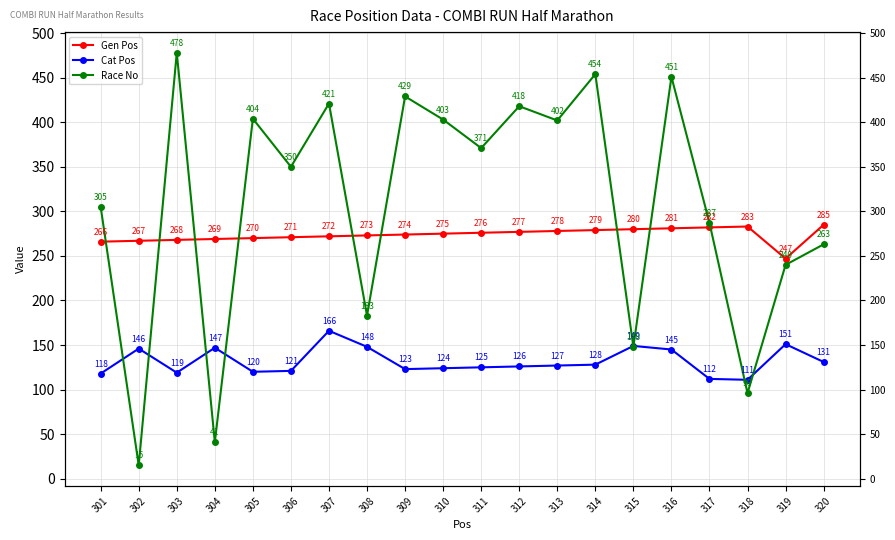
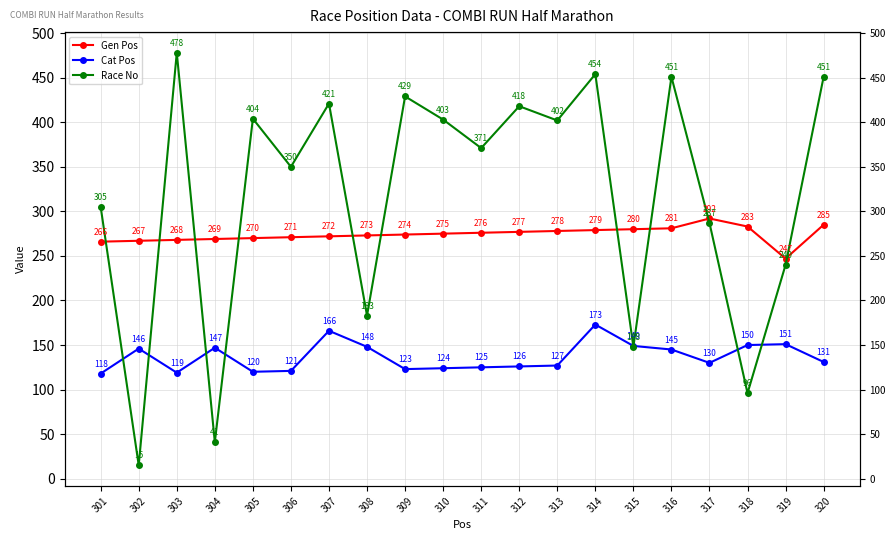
Cat Pos, 314: 128 -> 173
Gen Pos, 317: 282 -> 292
Cat Pos, 317: 112 -> 130
Cat Pos, 318: 111 -> 150
Race No, 320: 263 -> 451
